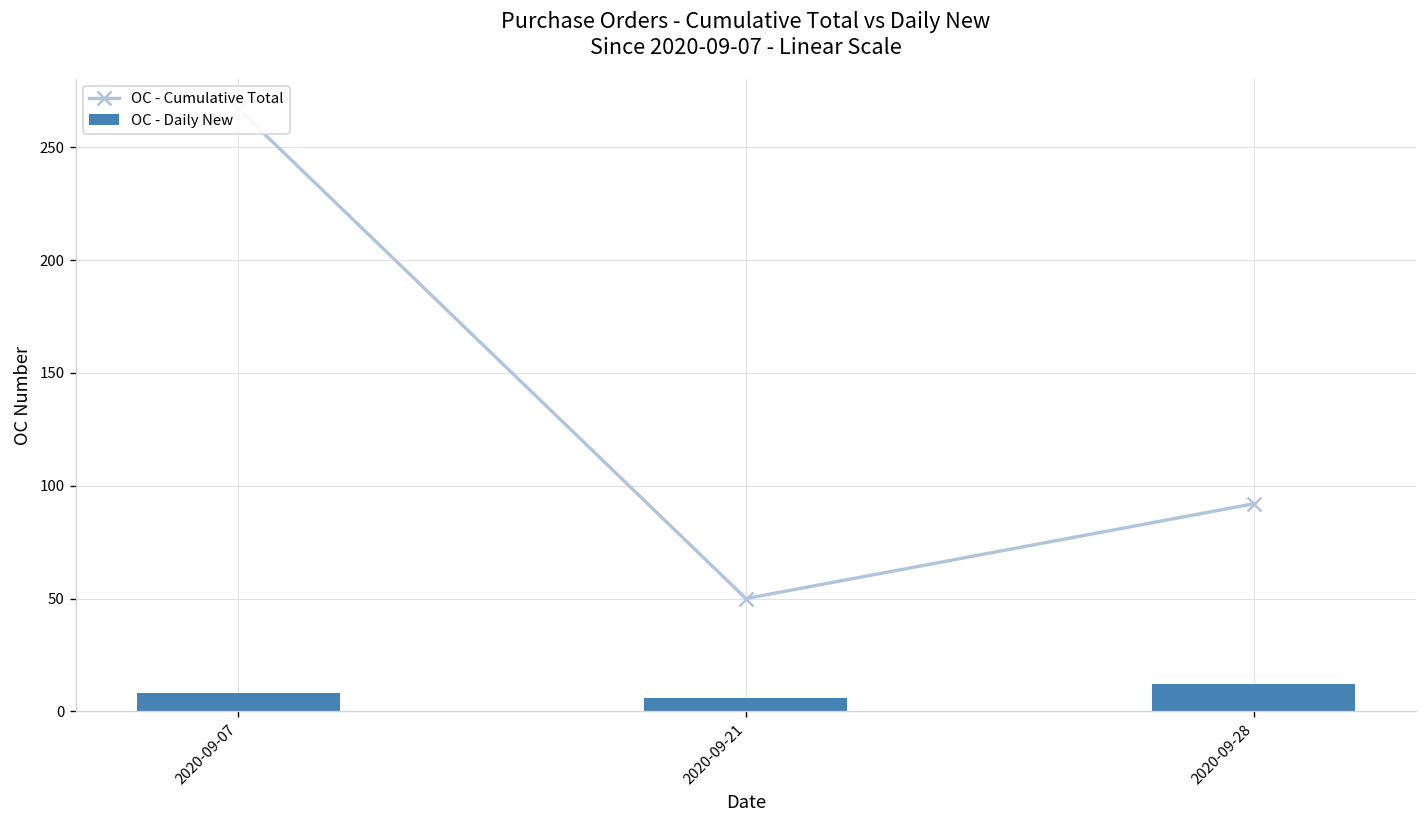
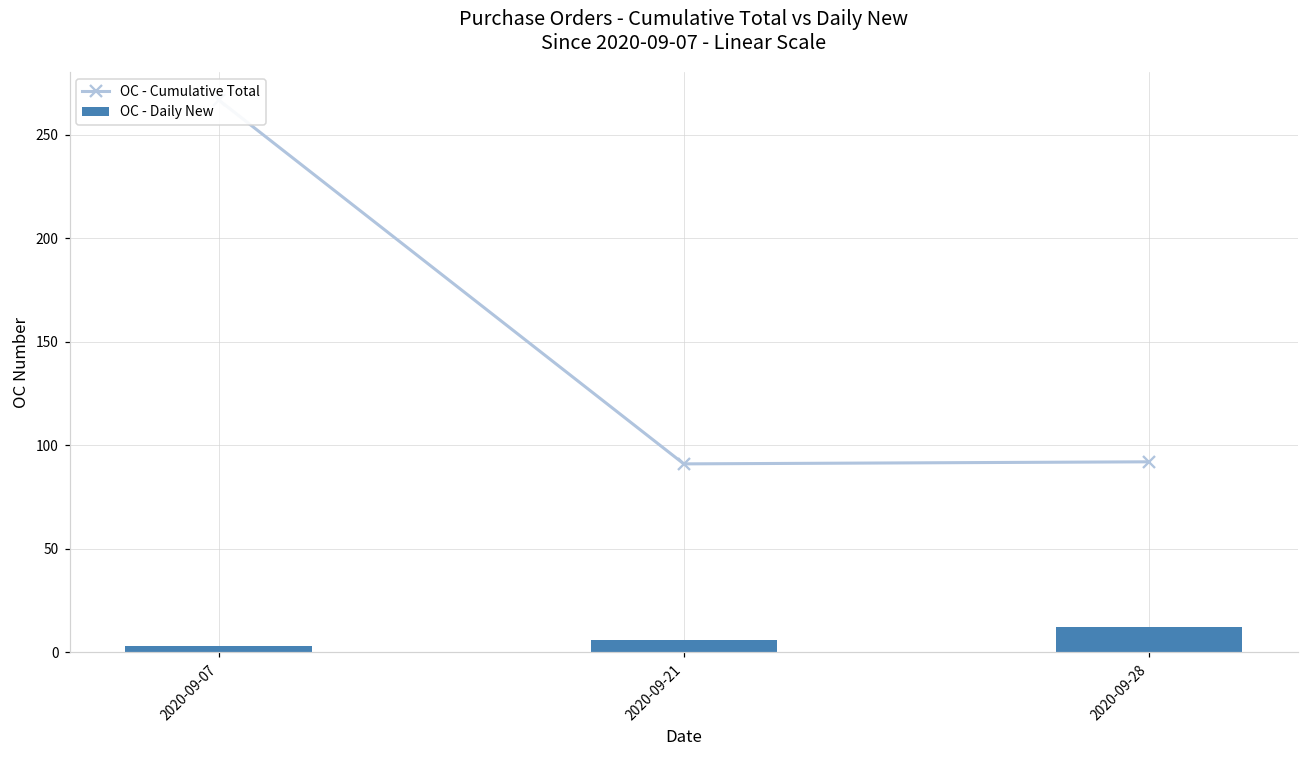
OC - Daily New, 2020-09-07: 8 -> 3
OC - Cumulative Total, 2020-09-21: 50 -> 91
